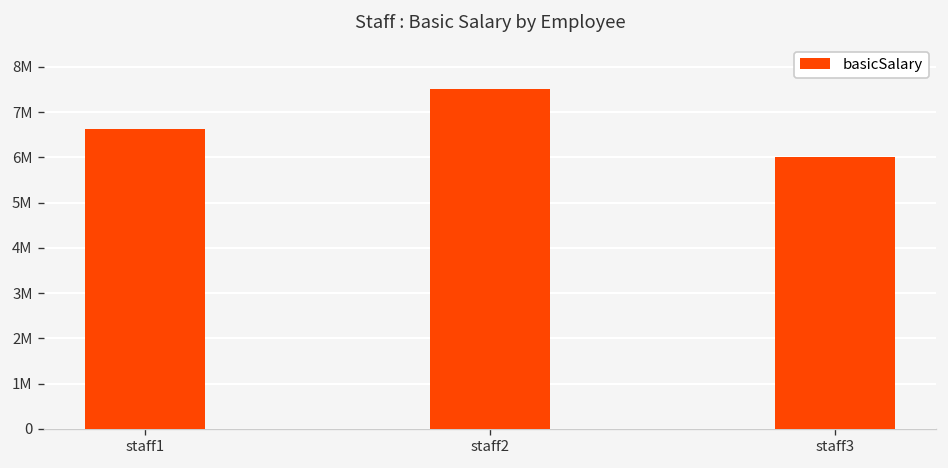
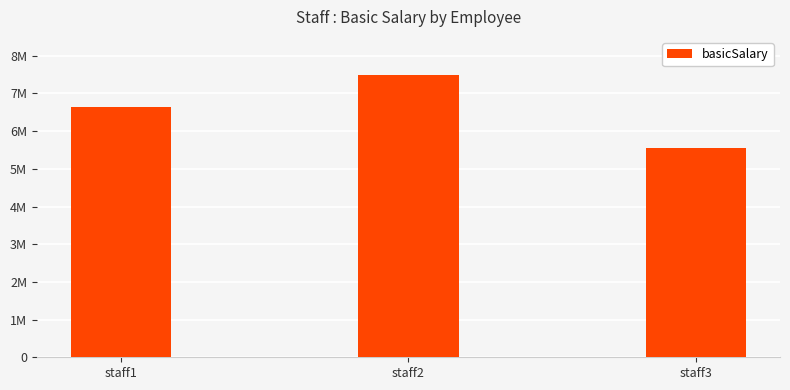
staff3: 6000000 -> 5500000
